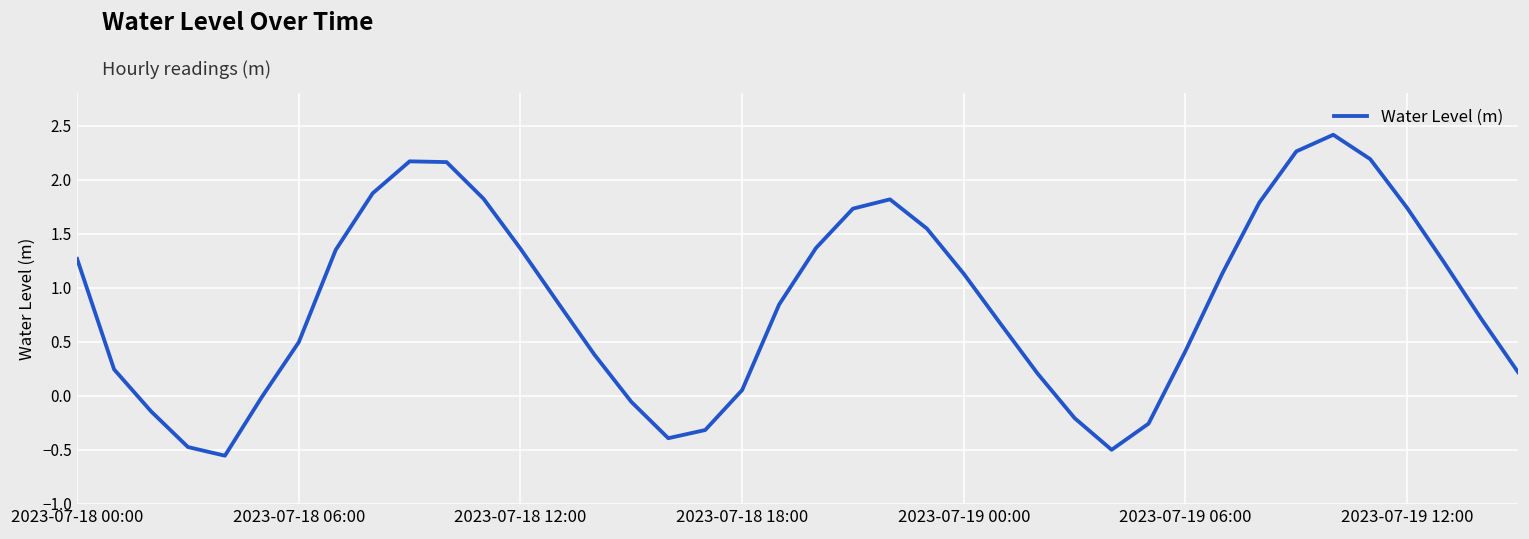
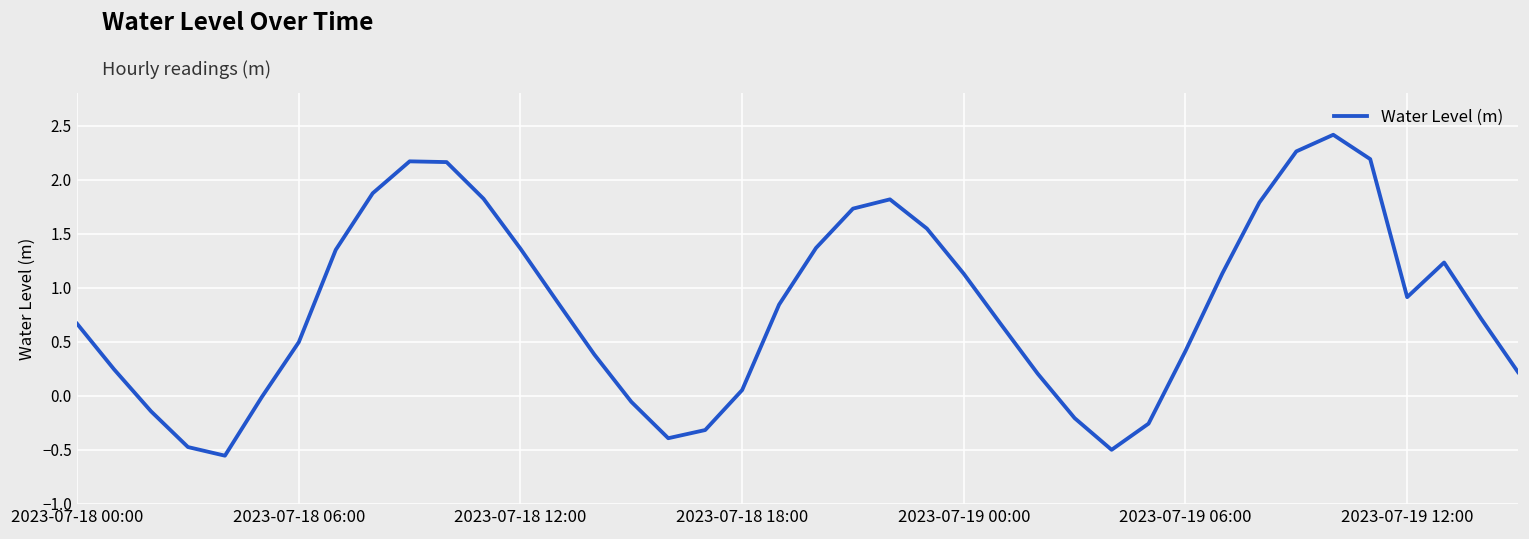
2023-07-18 00:00: 1.3 -> 0.7
2023-07-19 12:00: 1.7 -> 0.9
